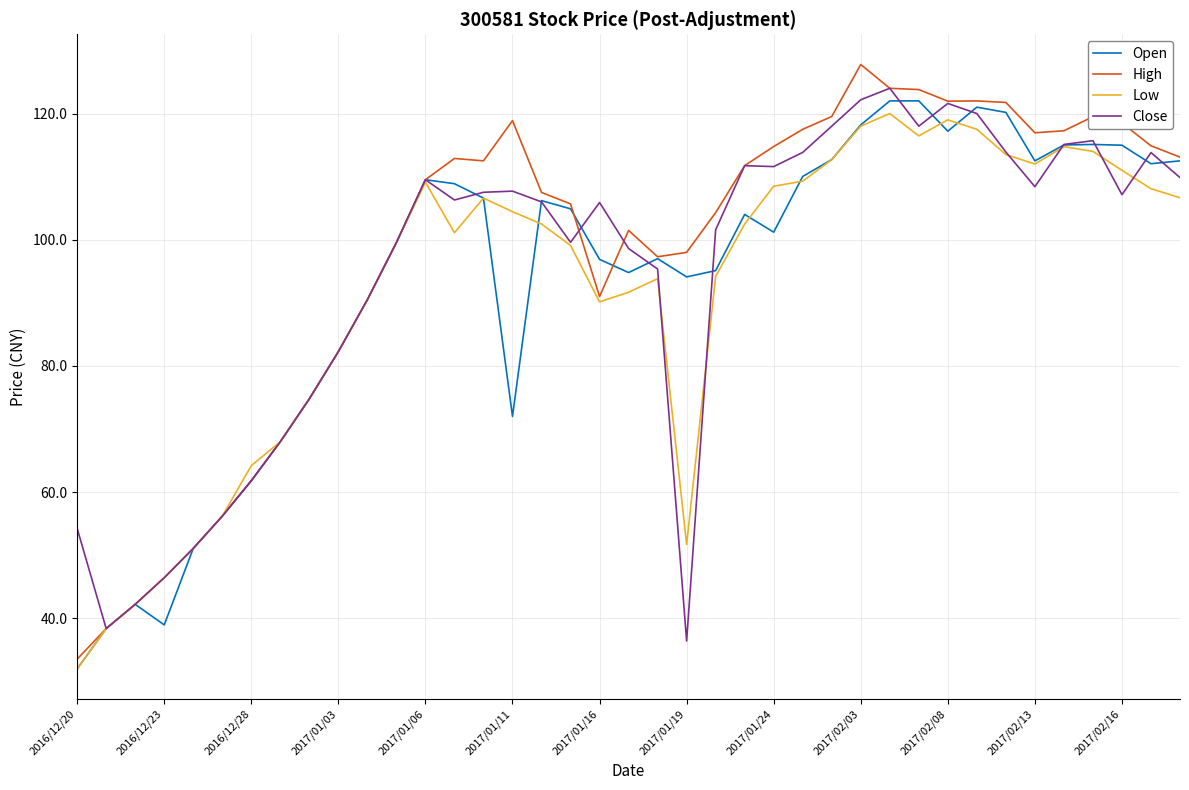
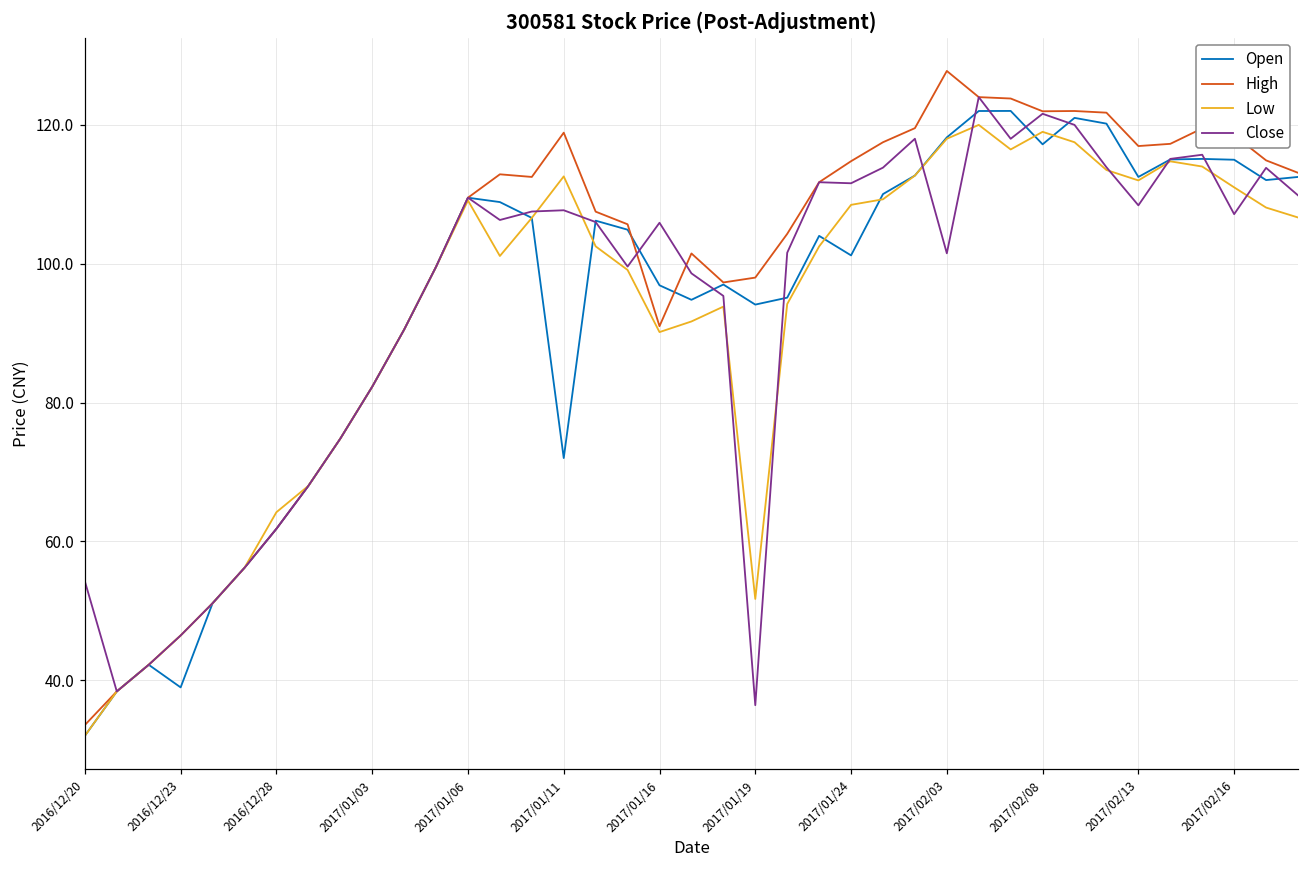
Low, 2017/01/11: 104 -> 113
Close, 2017/02/03: 122 -> 102
